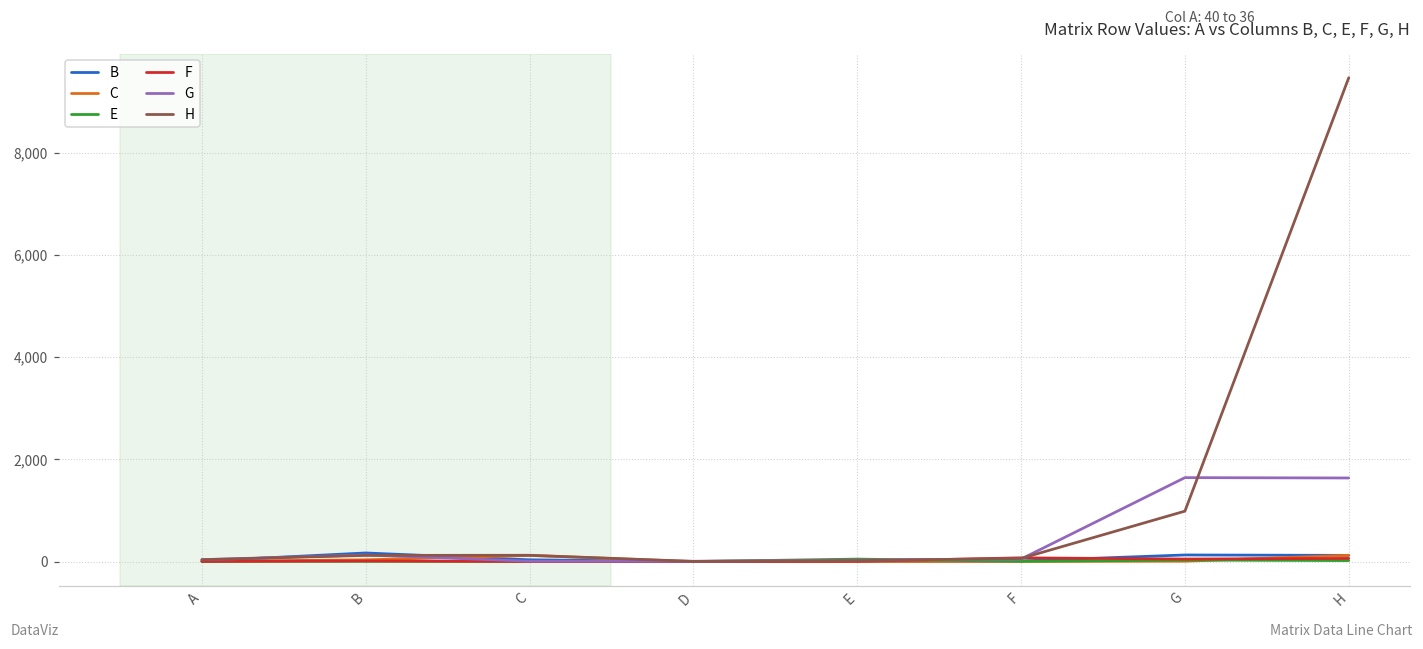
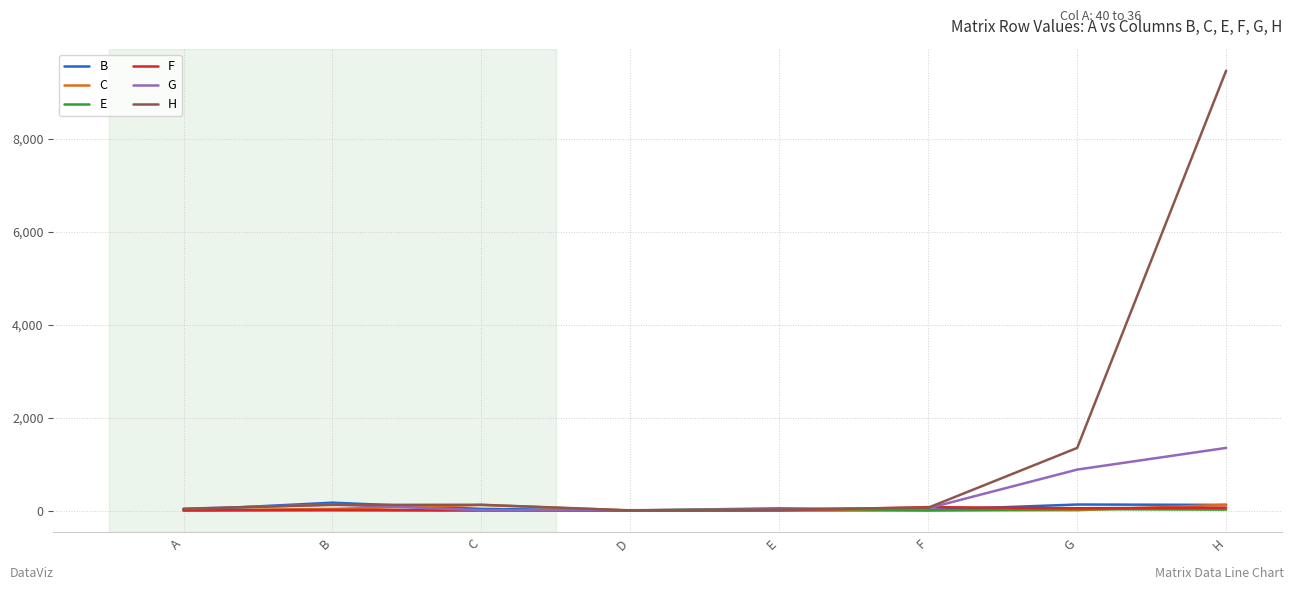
G, G: 1,600 -> 900
H, G: 1,000 -> 1,300
G, H: 1,600 -> 1,300
